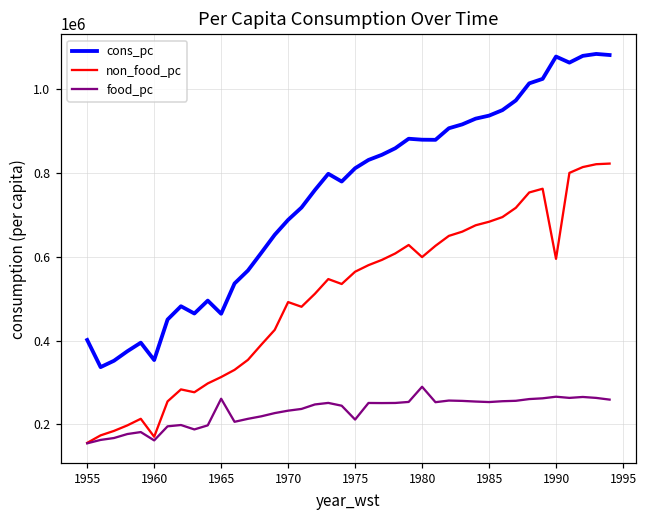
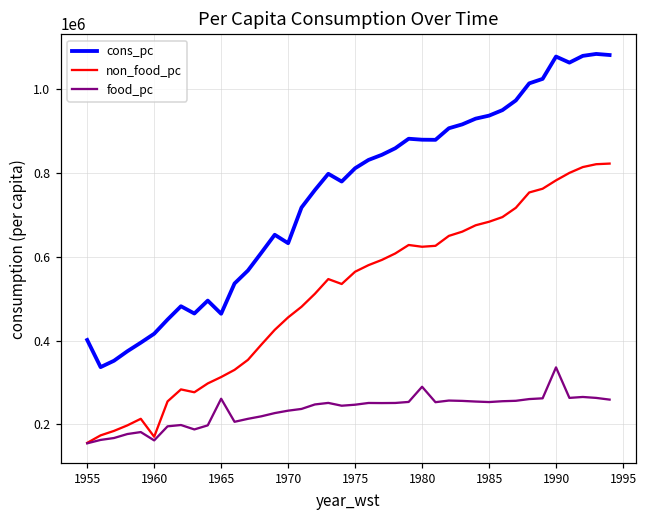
cons_pc, 1960: 350000 -> 420000
cons_pc, 1970: 690000 -> 630000
non_food_pc, 1970: 490000 -> 460000
food_pc, 1975: 210000 -> 250000
non_food_pc, 1980: 600000 -> 620000
non_food_pc, 1990: 600000 -> 780000
food_pc, 1990: 270000 -> 340000
